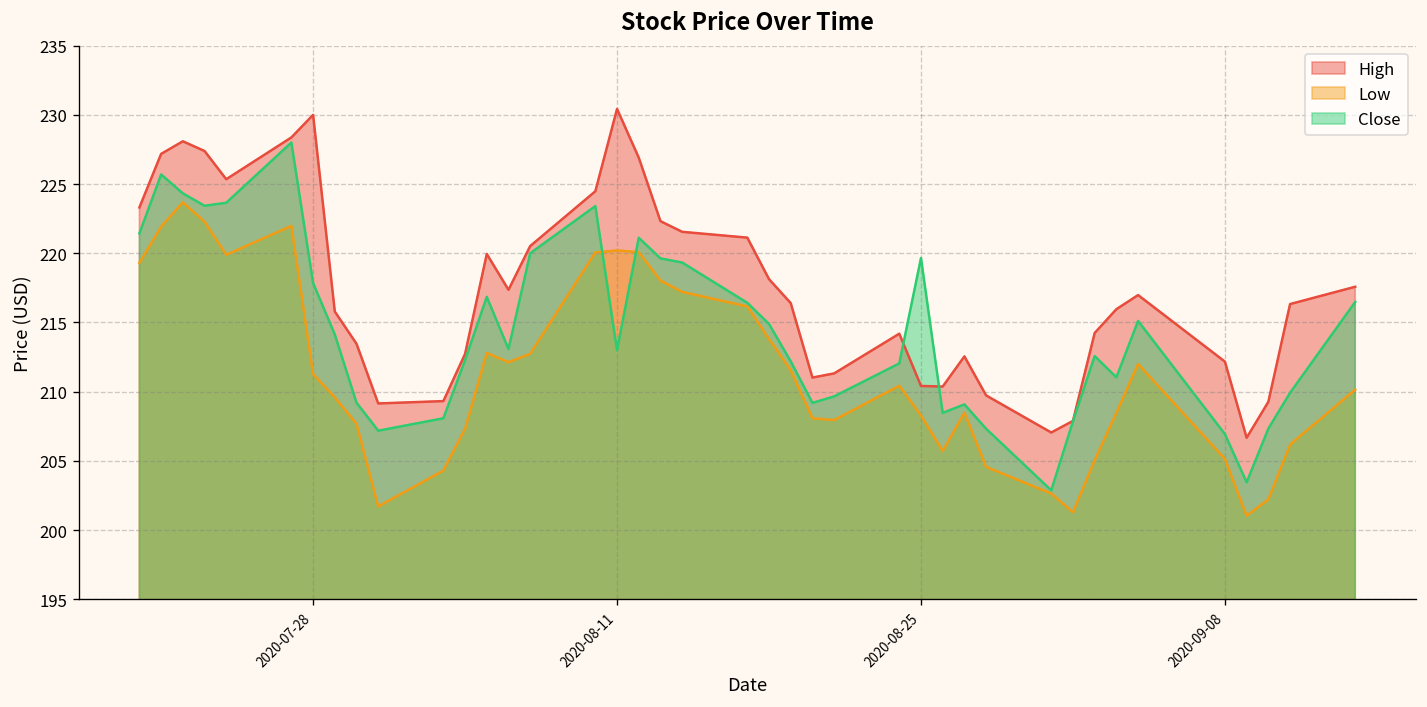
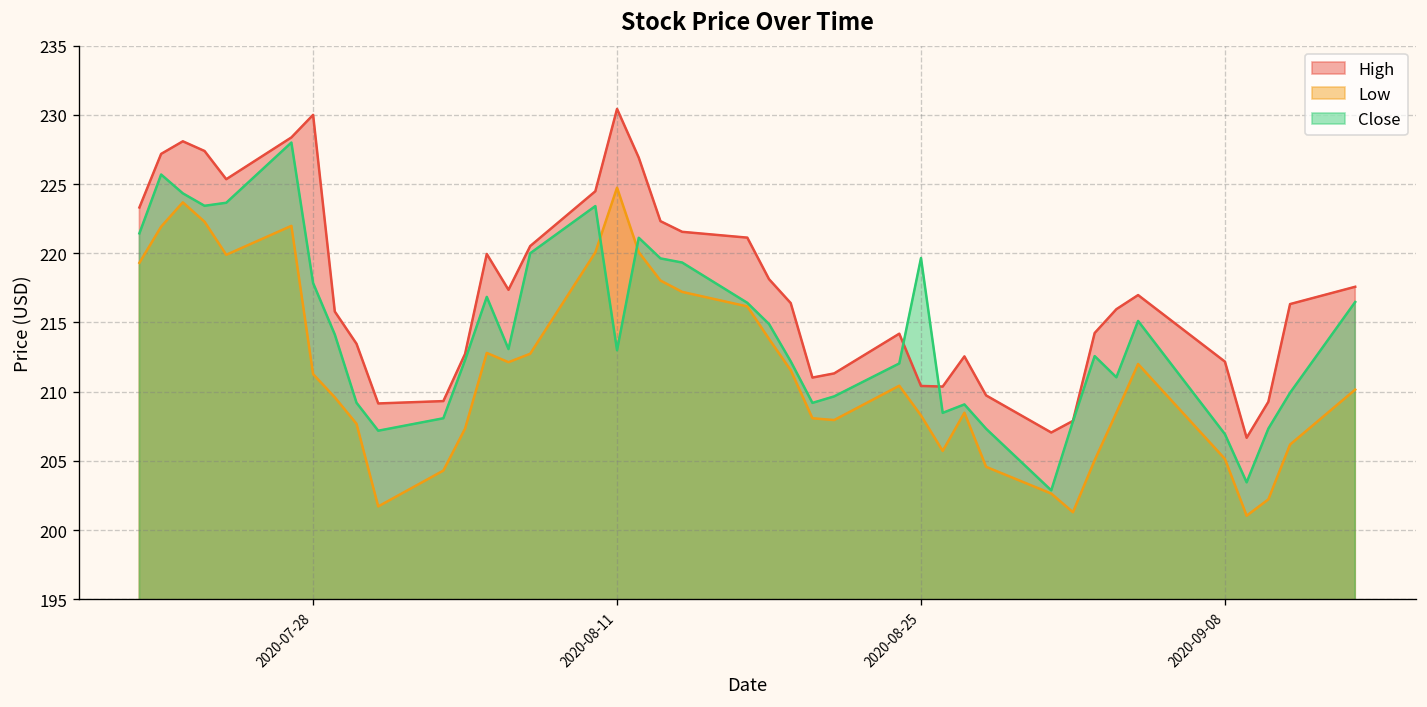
Low, 2020-08-11: 220.2 -> 224.7
